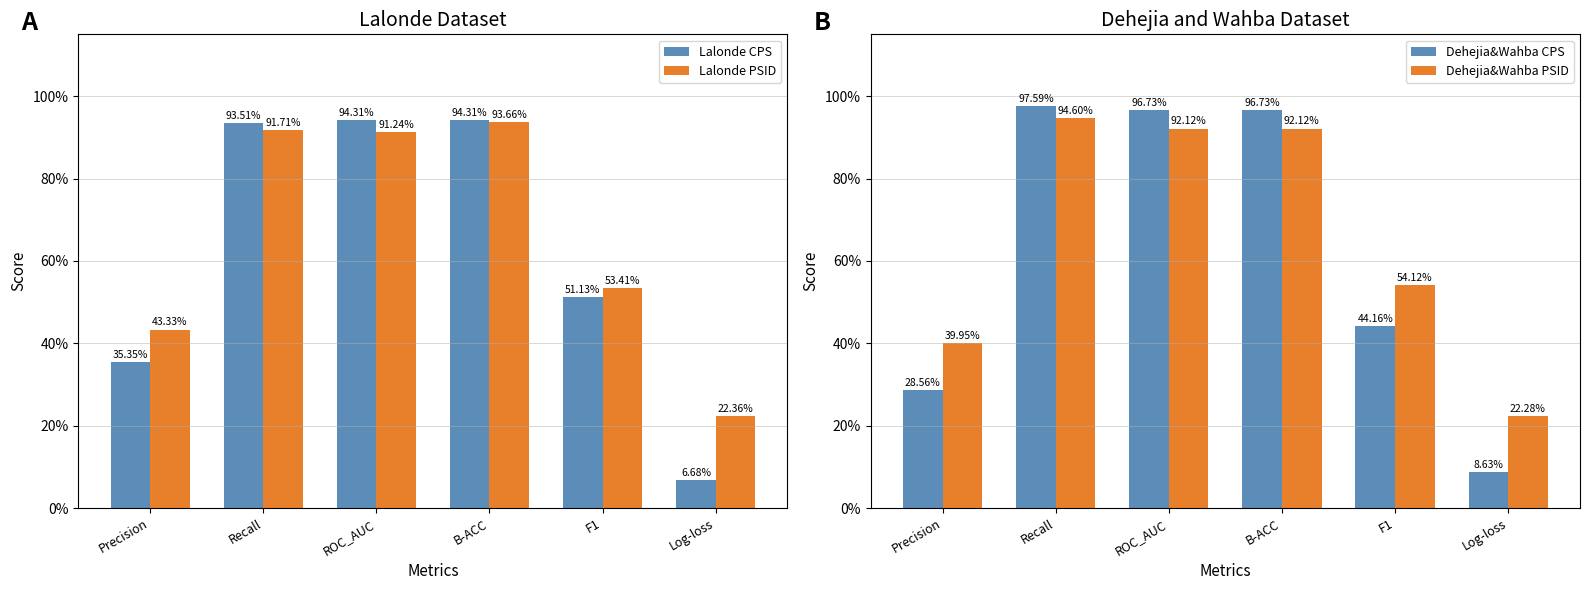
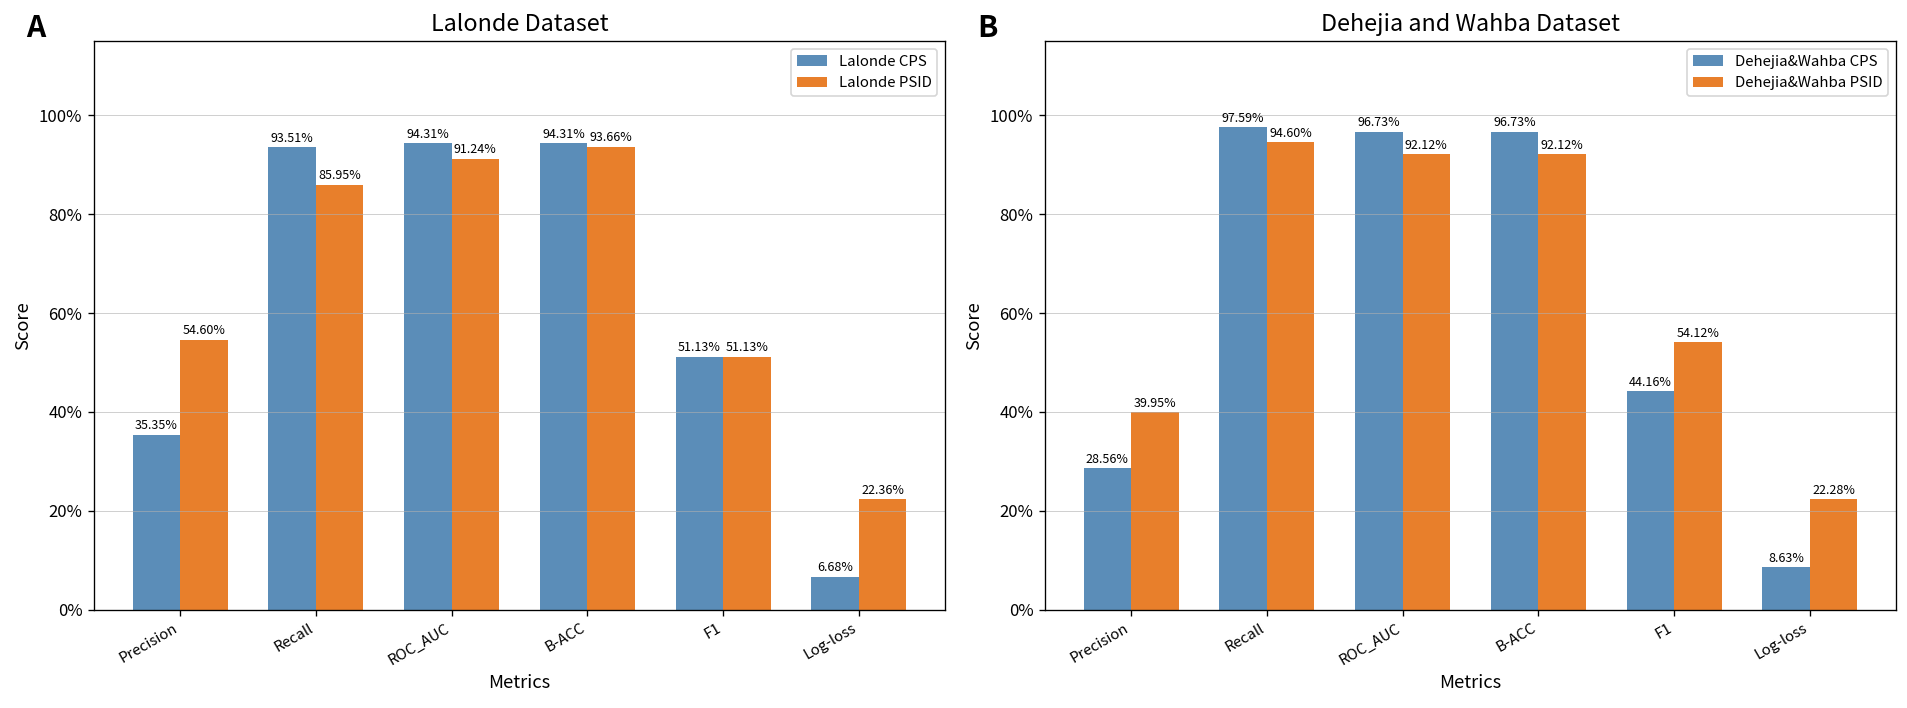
Lalonde Dataset, Lalonde PSID, Precision: 43.33% -> 54.60%
Lalonde Dataset, Lalonde PSID, Recall: 91.71% -> 85.95%
Lalonde Dataset, Lalonde PSID, F1: 53.41% -> 51.13%
